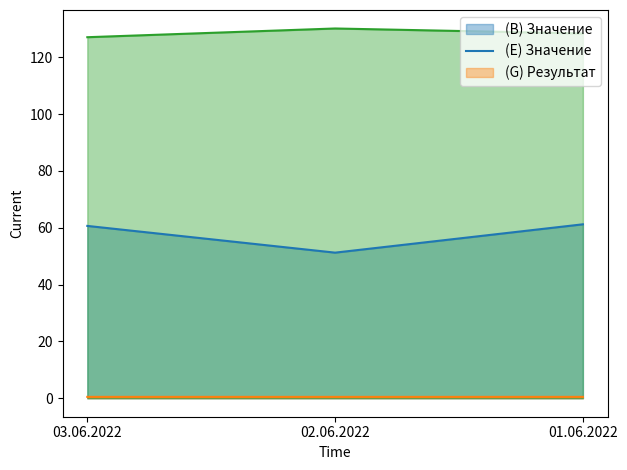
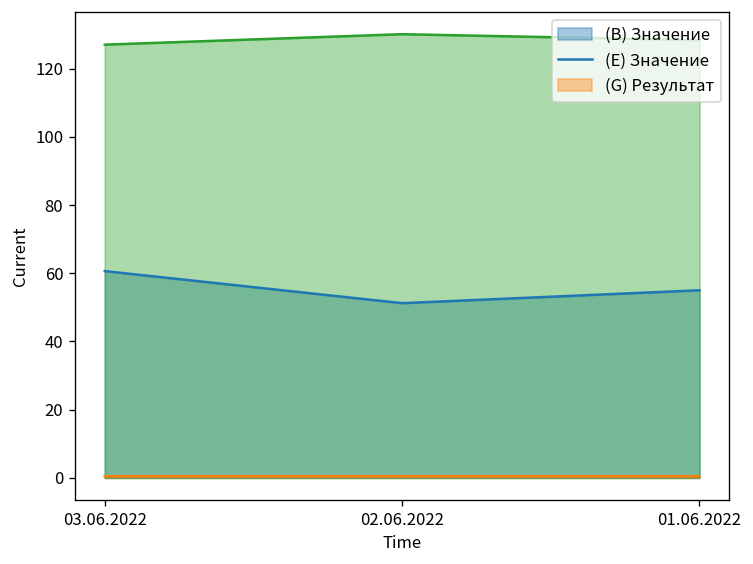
(B) Значение, 01.06.2022: 61 -> 55
